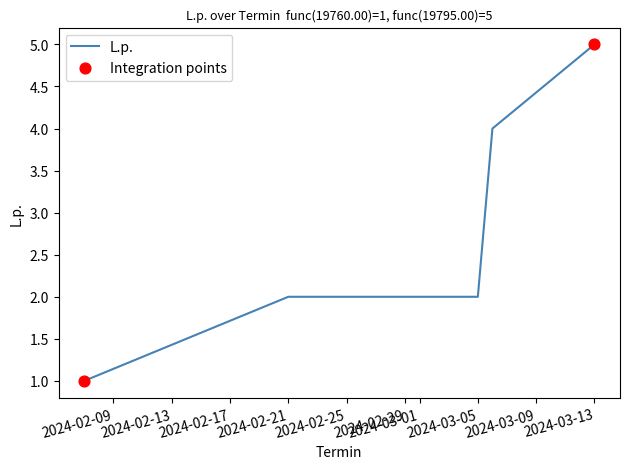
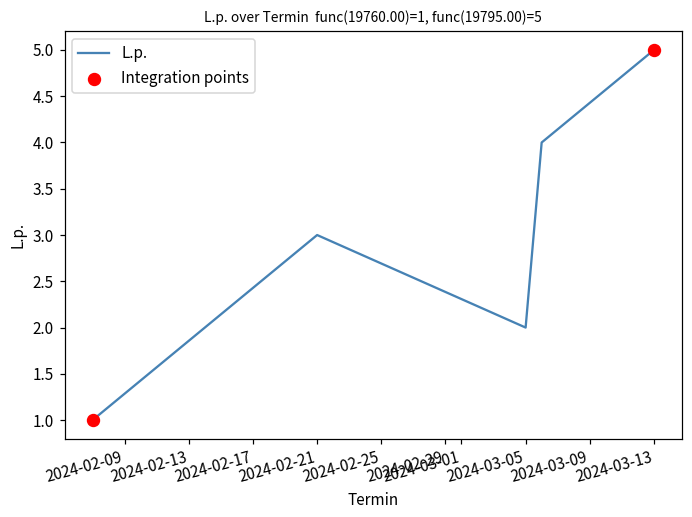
L.p., 2024-02-21: 2 -> 3
